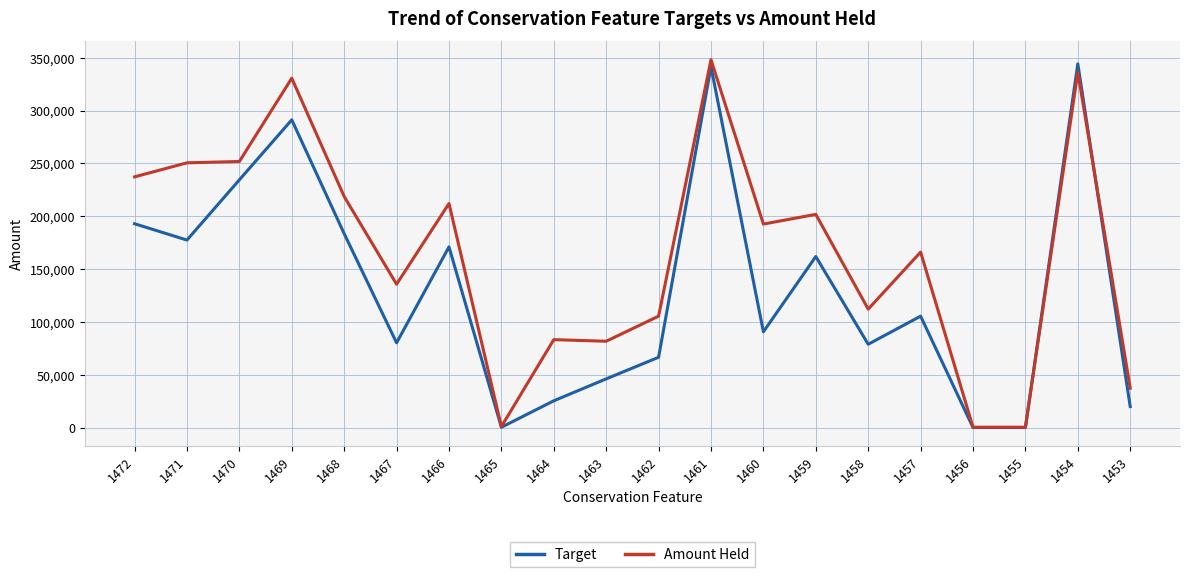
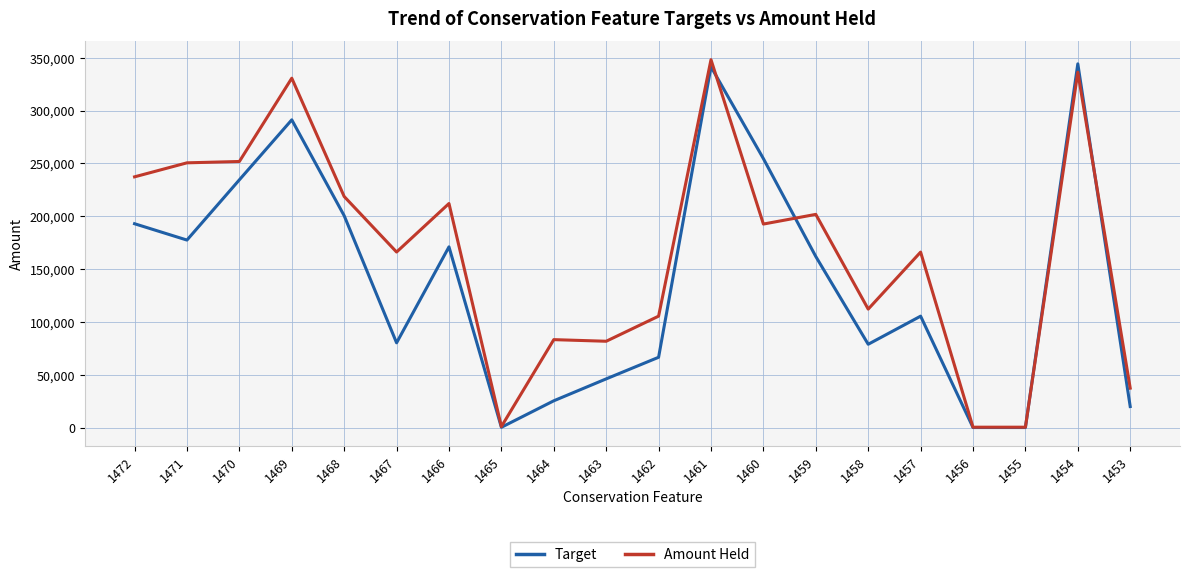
Target, 1468: 184,000 -> 201,000
Amount Held, 1467: 136,000 -> 166,000
Target, 1460: 91,000 -> 255,000
